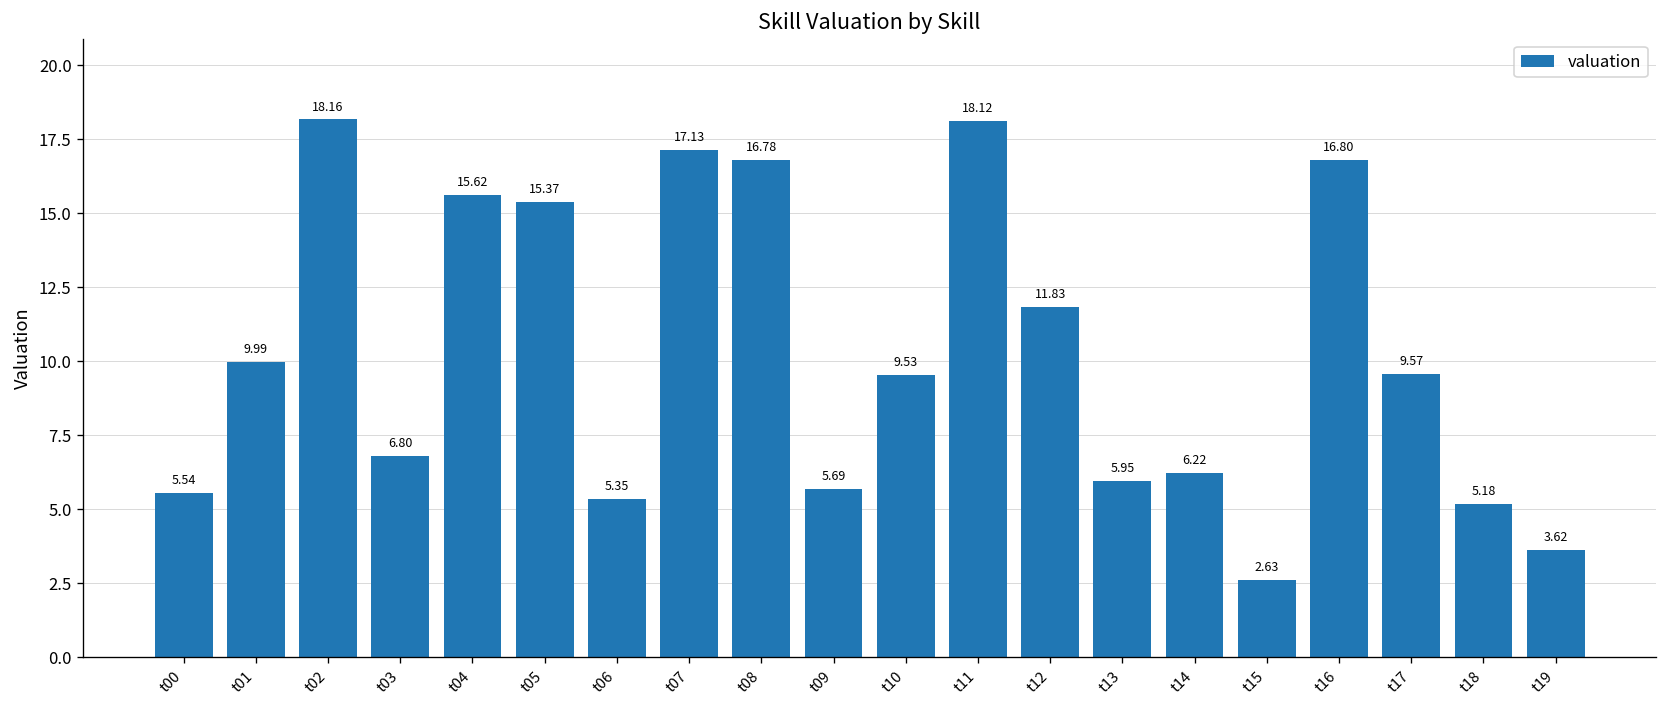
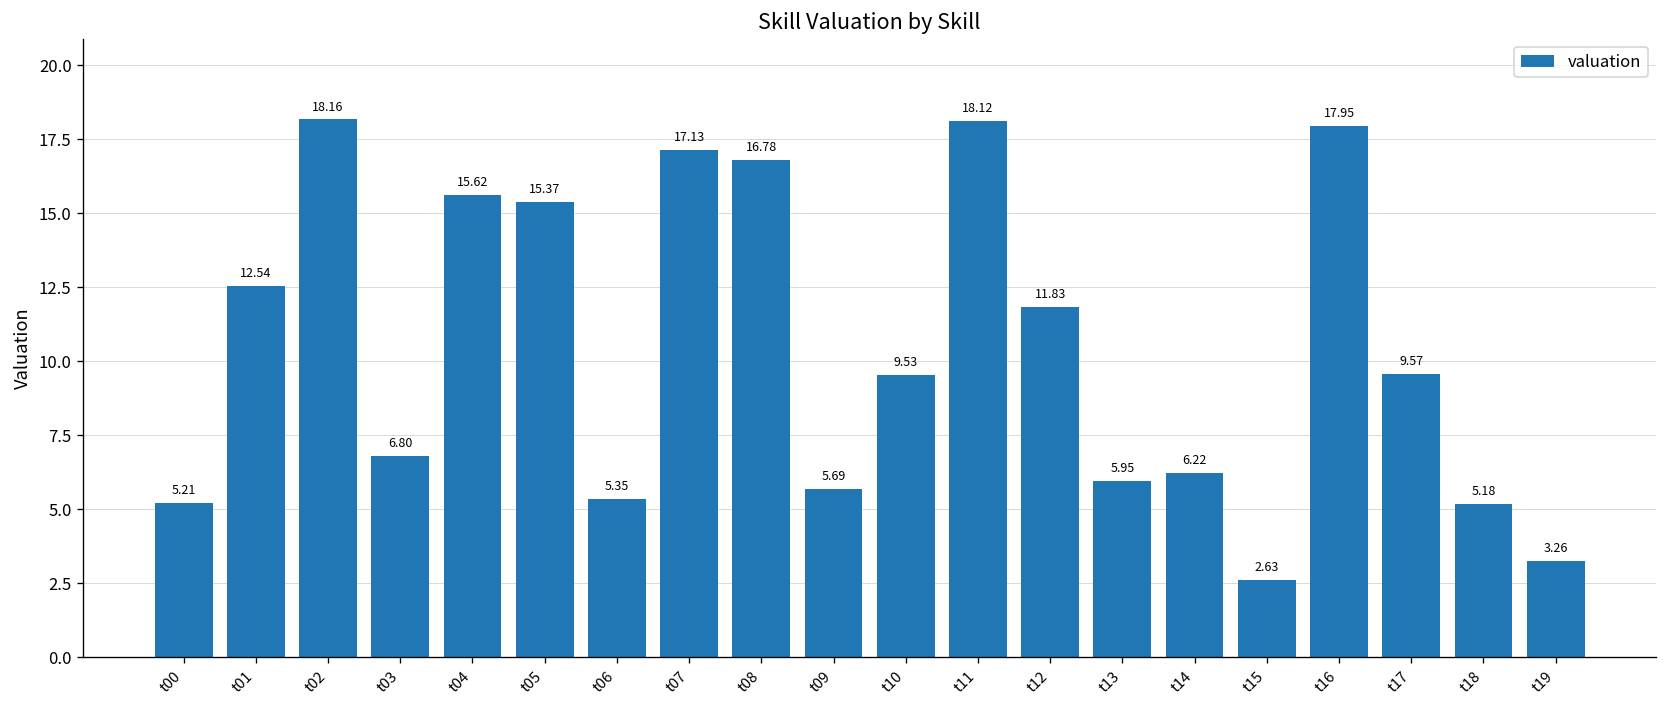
t00: 5.54 -> 5.21
t01: 9.99 -> 12.54
t16: 16.80 -> 17.95
t19: 3.62 -> 3.26
